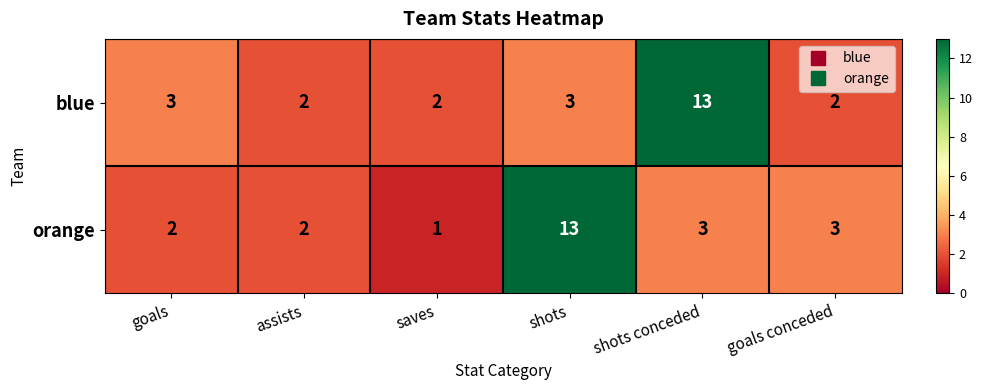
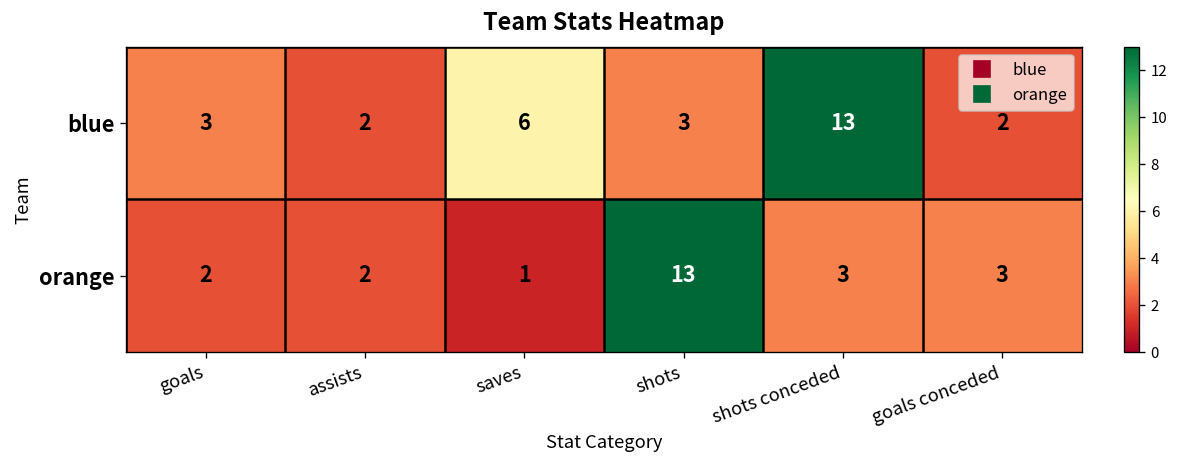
blue, saves: 2 -> 6
